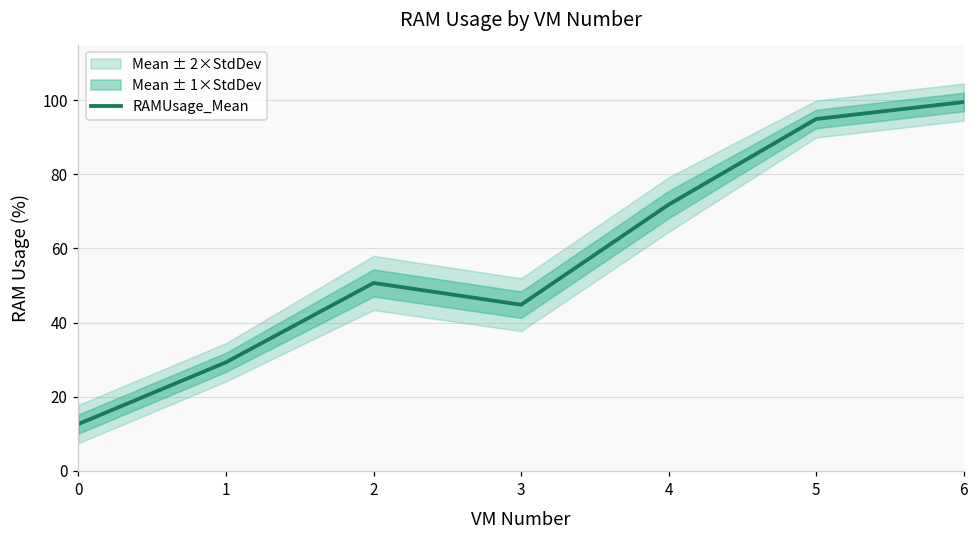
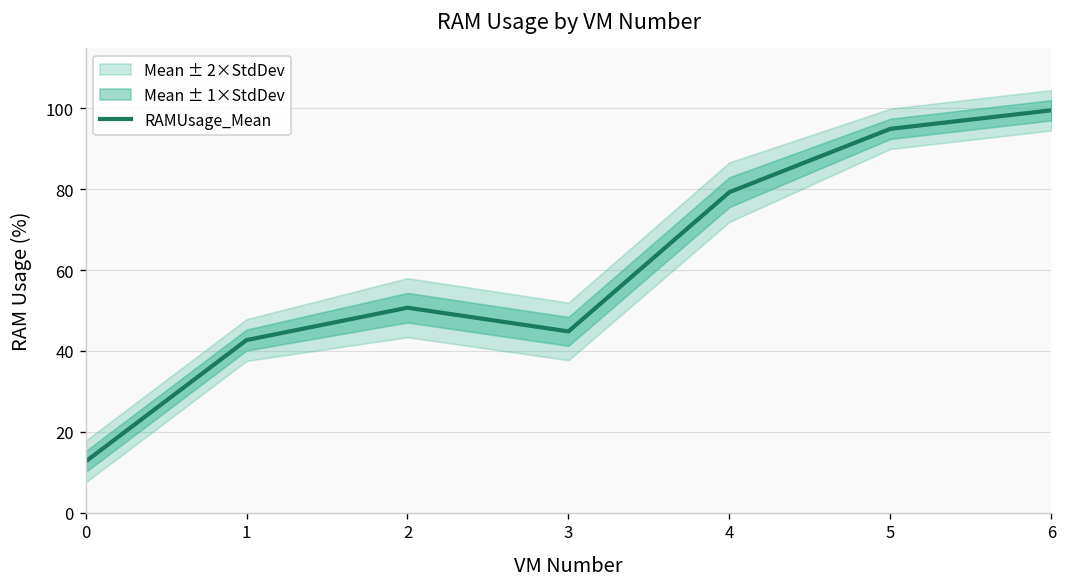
RAMUsage_Mean, 1: 29 -> 43
RAMUsage_Mean, 4: 72 -> 79
